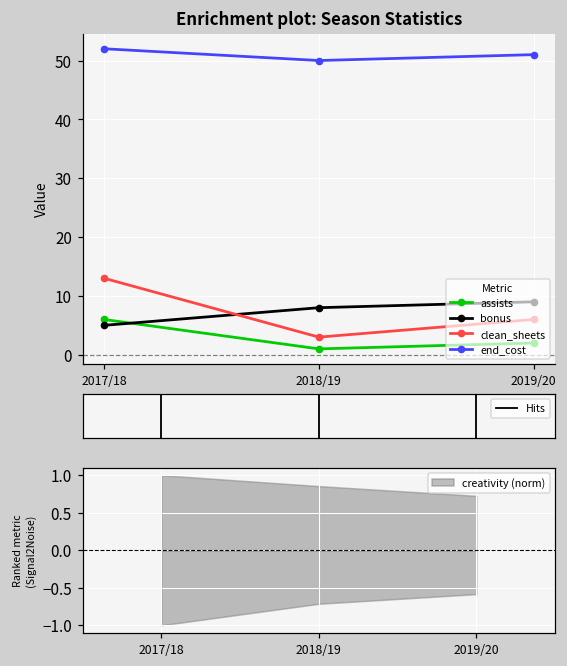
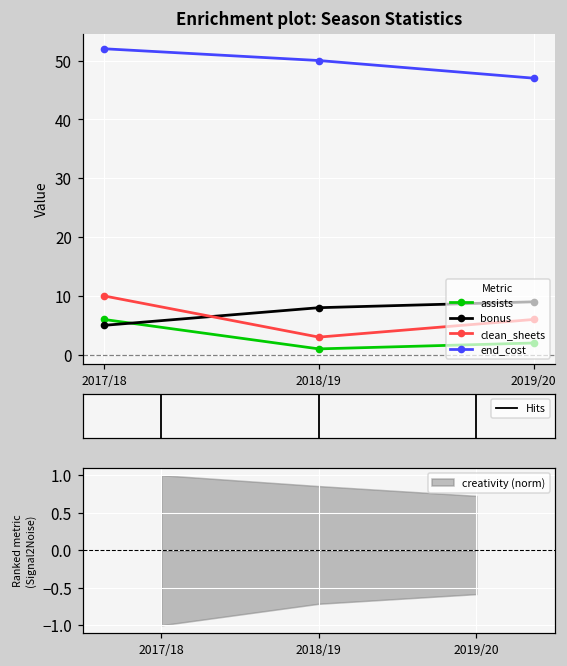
Enrichment plot: Season Statistics, clean_sheets, 2017/18: 13 -> 10
Enrichment plot: Season Statistics, end_cost, 2019/20: 51 -> 47
